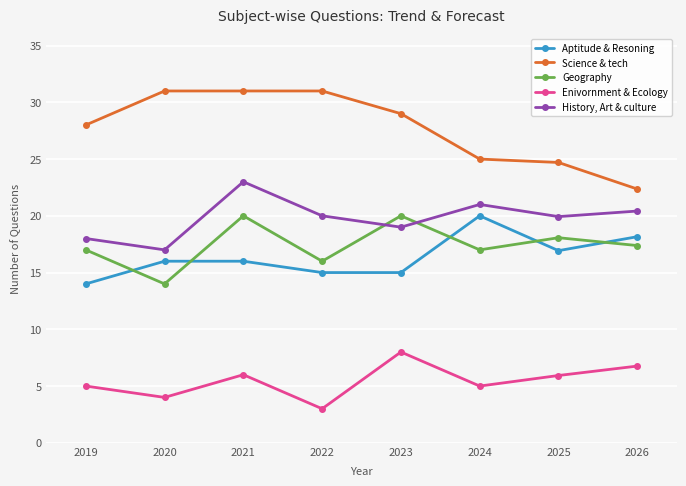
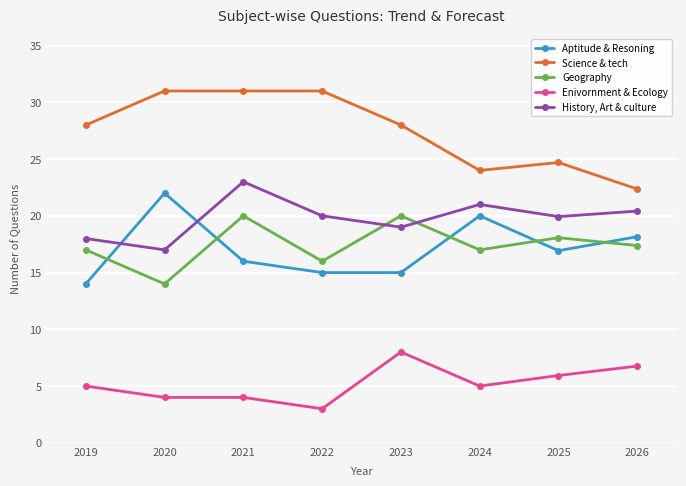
Aptitude & Resoning, 2020: 16 -> 22
Enivornment & Ecology, 2021: 6 -> 4
Science & tech, 2023: 29 -> 28
Science & tech, 2024: 25 -> 24
